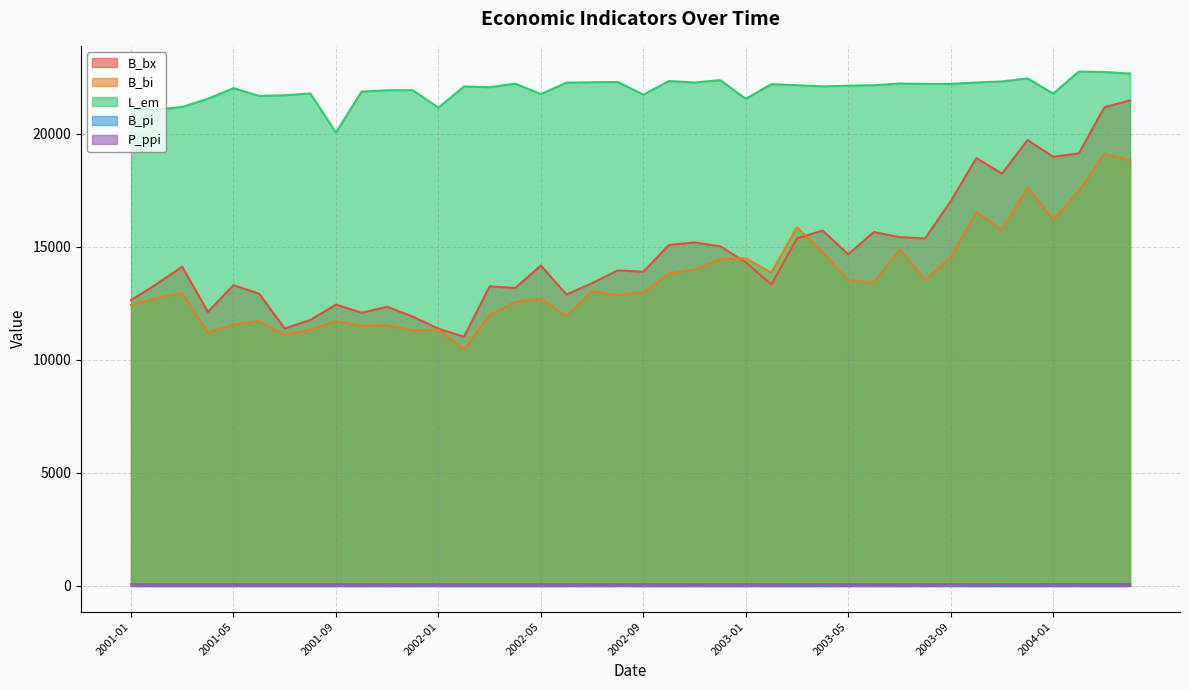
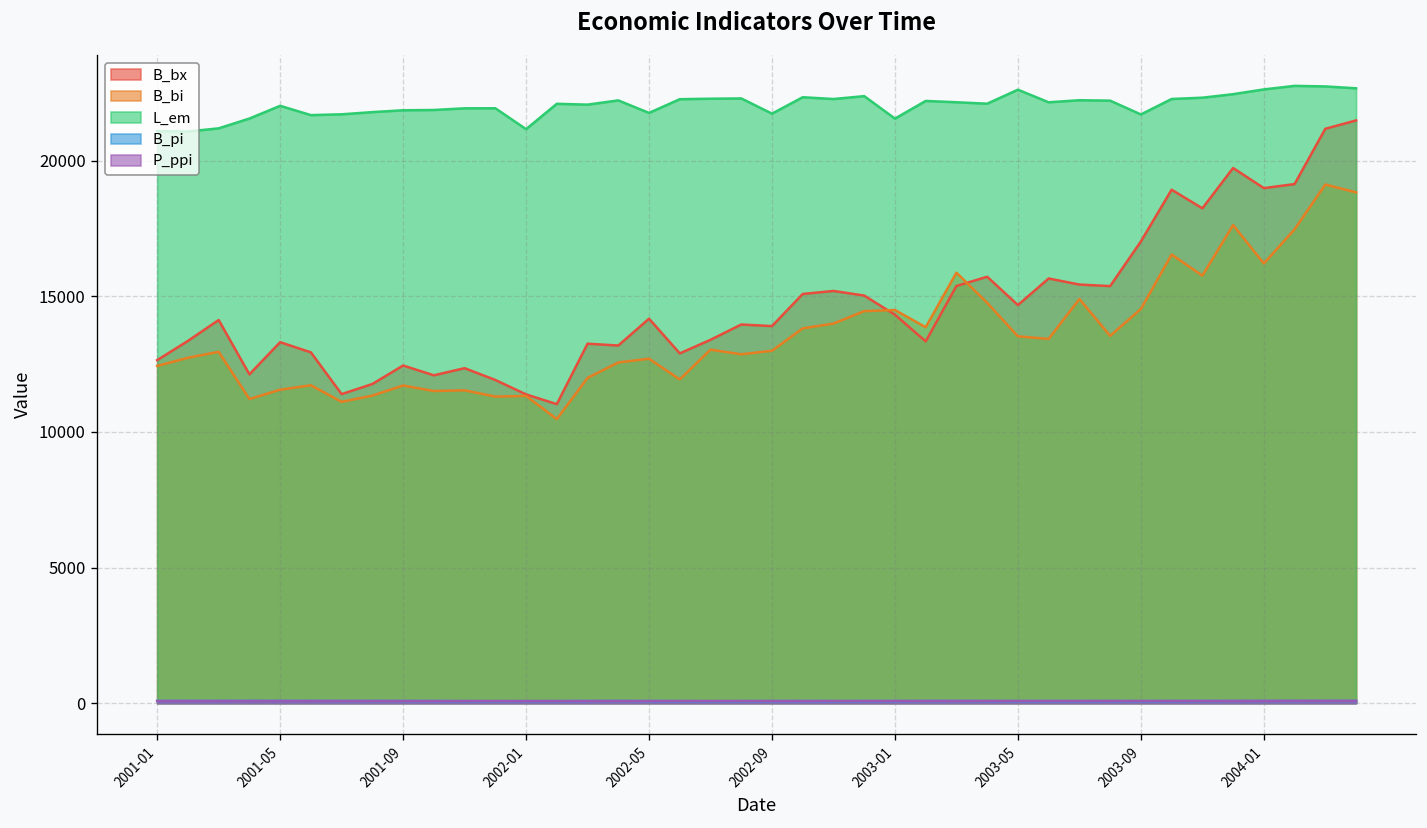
L_em, 2001-09: 20100 -> 21900
L_em, 2003-05: 22100 -> 22600
L_em, 2003-09: 22200 -> 21700
L_em, 2004-01: 21800 -> 22600
